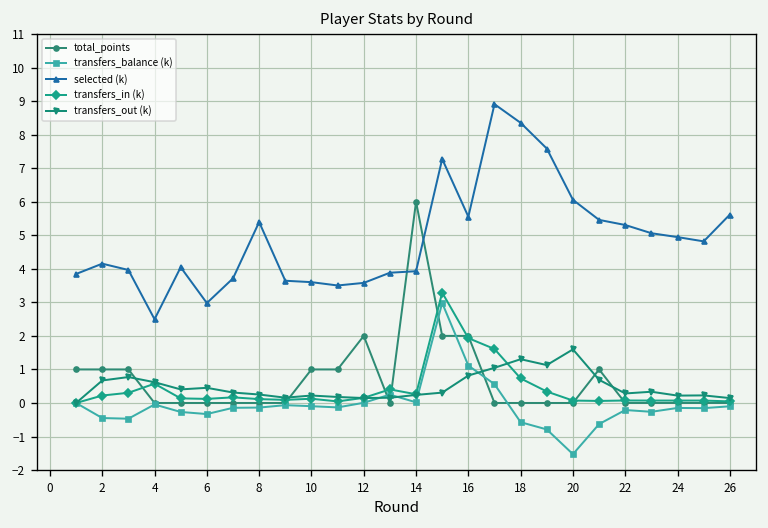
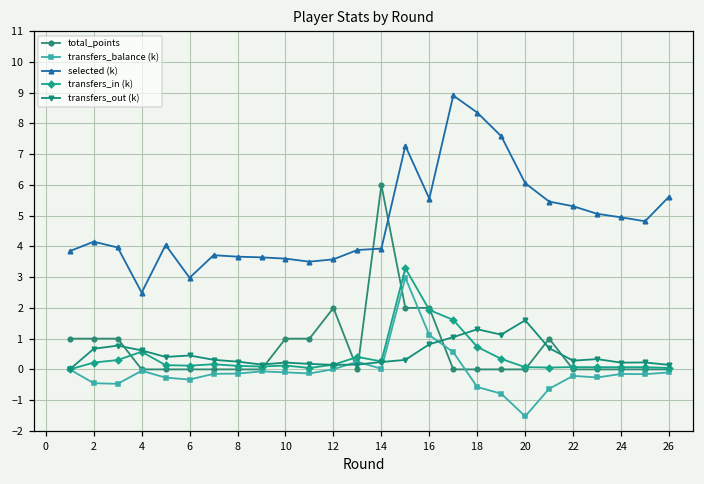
selected (k), 8: 5.4 -> 3.7
